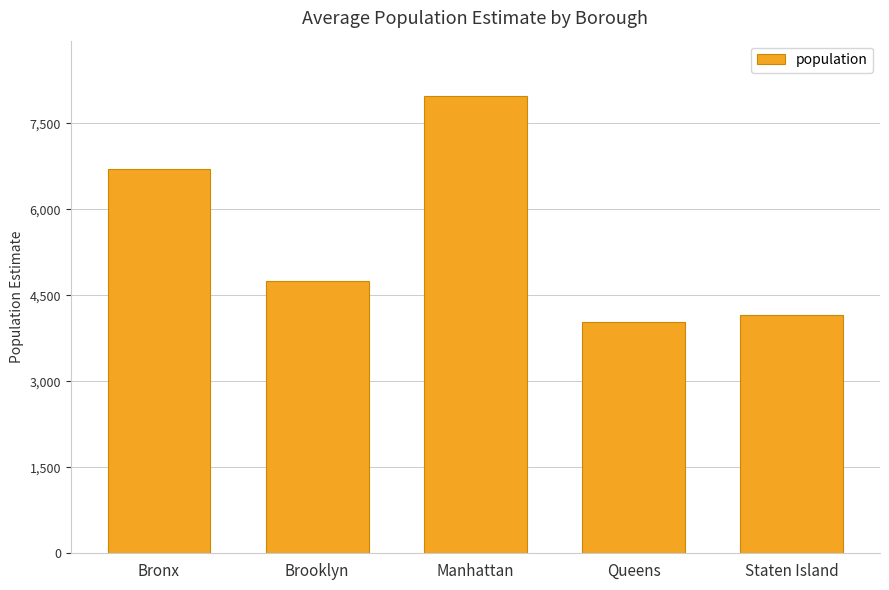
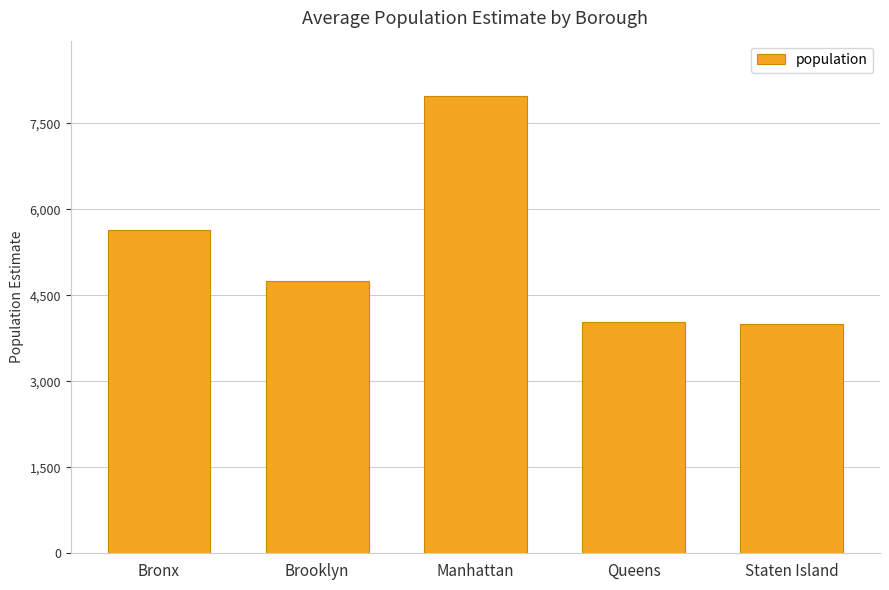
Bronx: 6,700 -> 5,600
Staten Island: 4,200 -> 4,000
